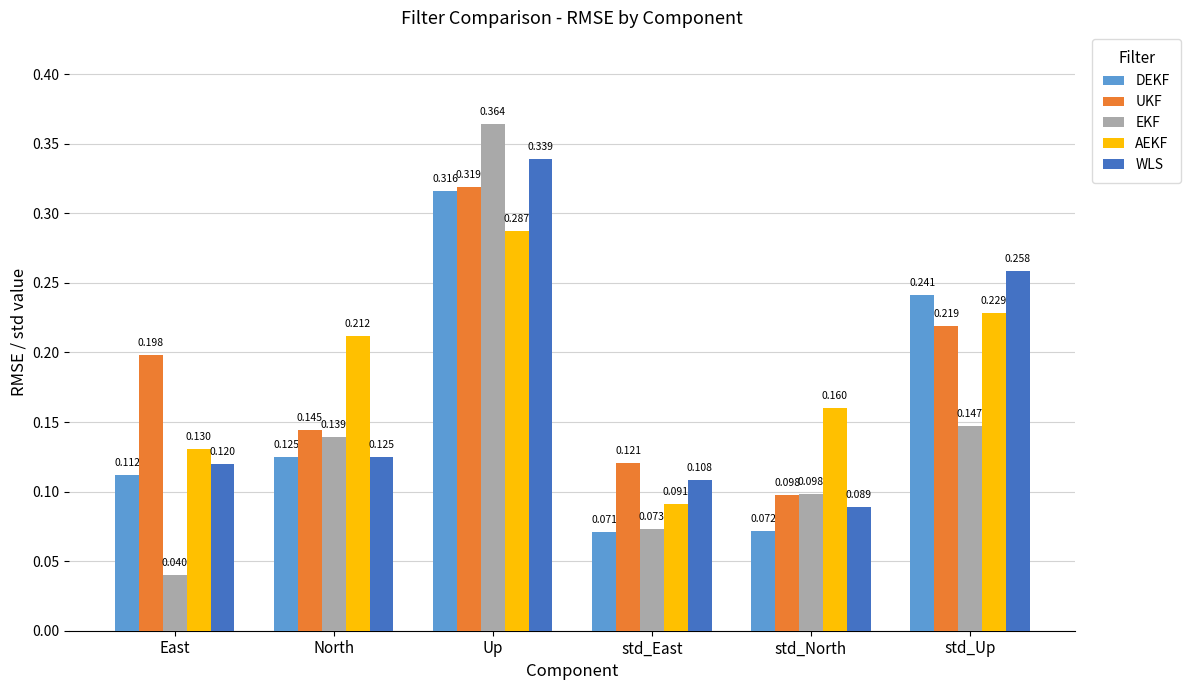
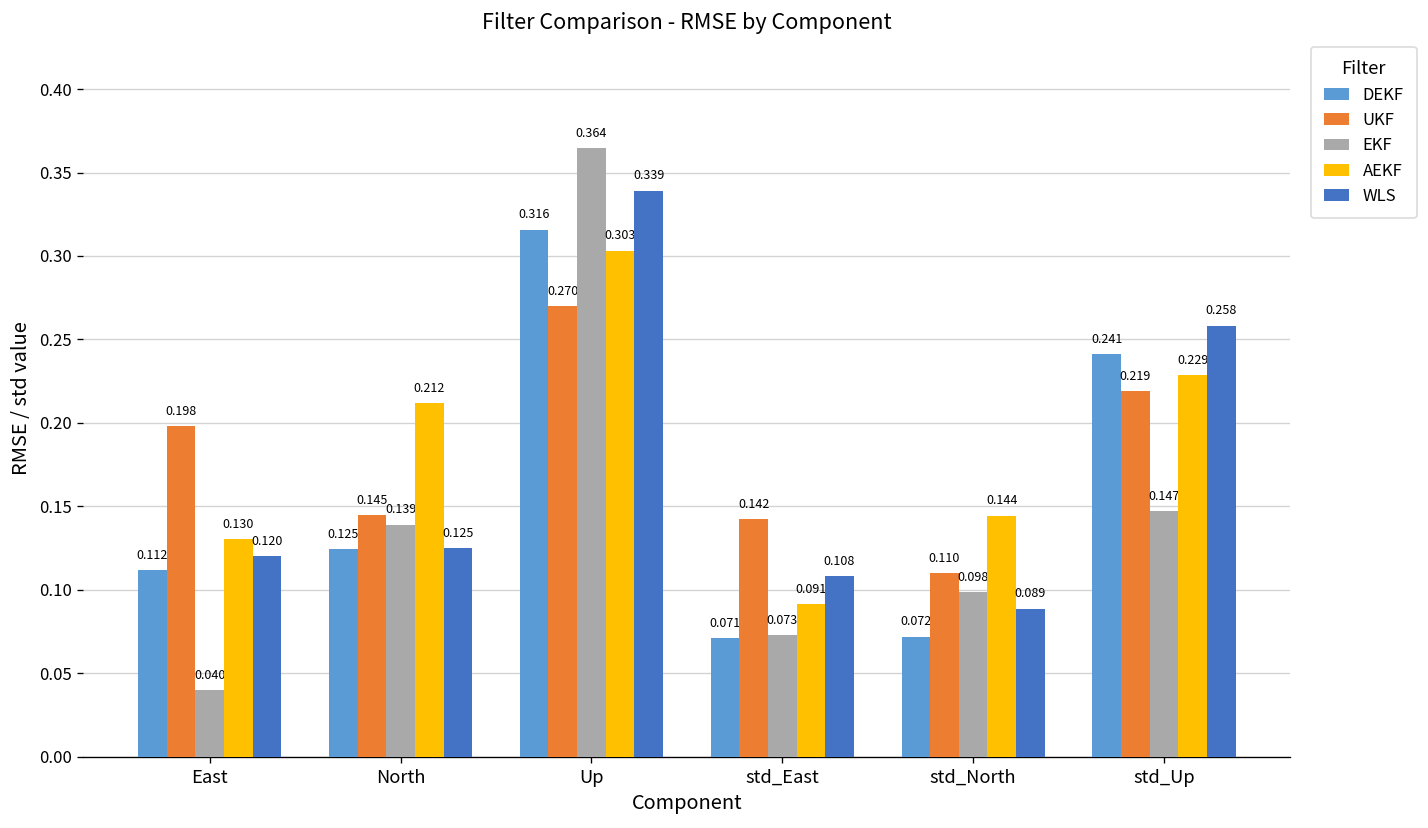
UKF, Up: 0.319 -> 0.270
AEKF, Up: 0.287 -> 0.303
UKF, std_East: 0.121 -> 0.142
UKF, std_North: 0.098 -> 0.110
AEKF, std_North: 0.160 -> 0.144
